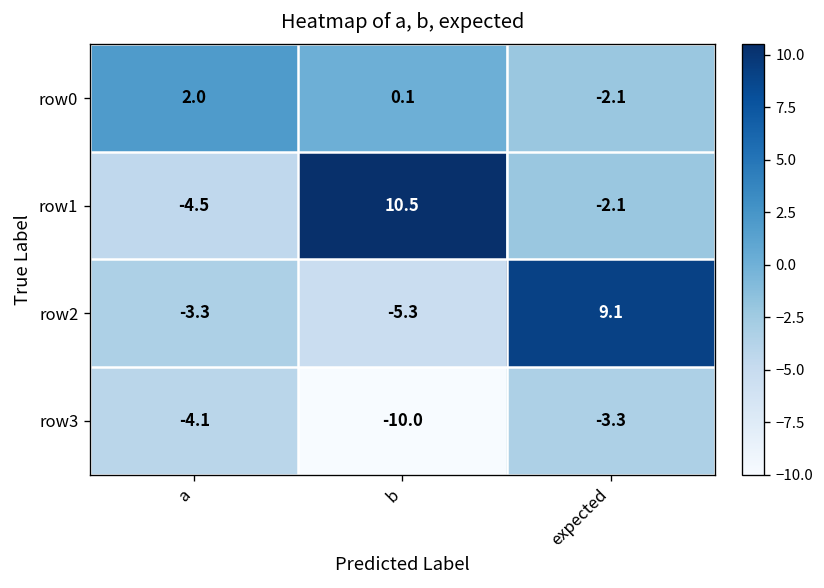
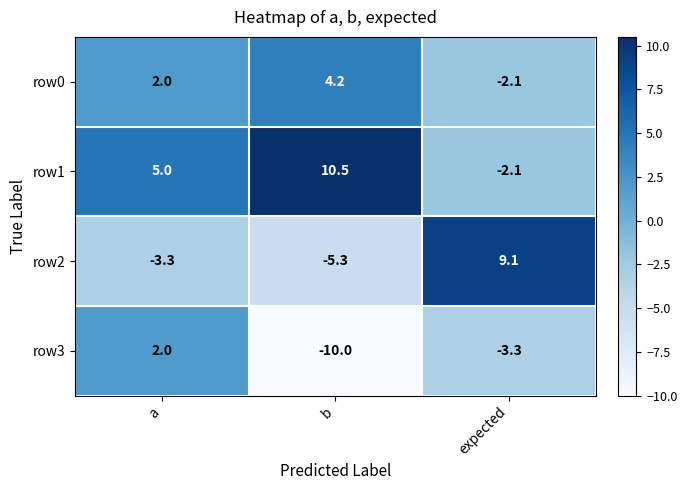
row0, b: 0.1 -> 4.2
row1, a: -4.5 -> 5.0
row3, a: -4.1 -> 2.0
